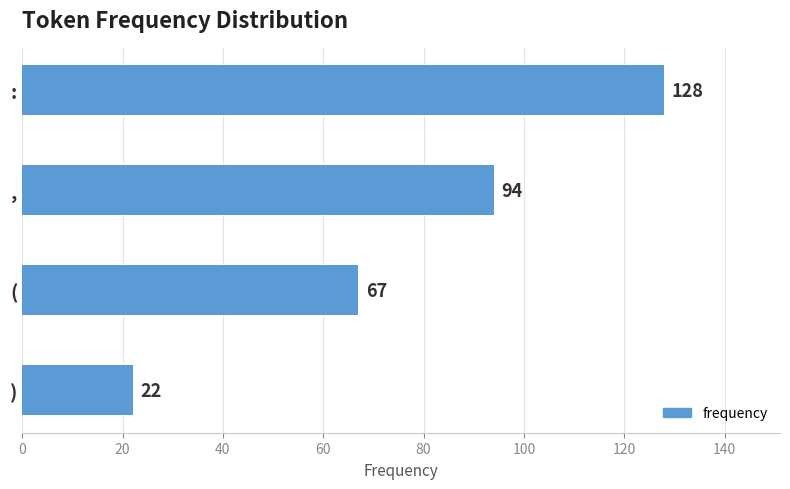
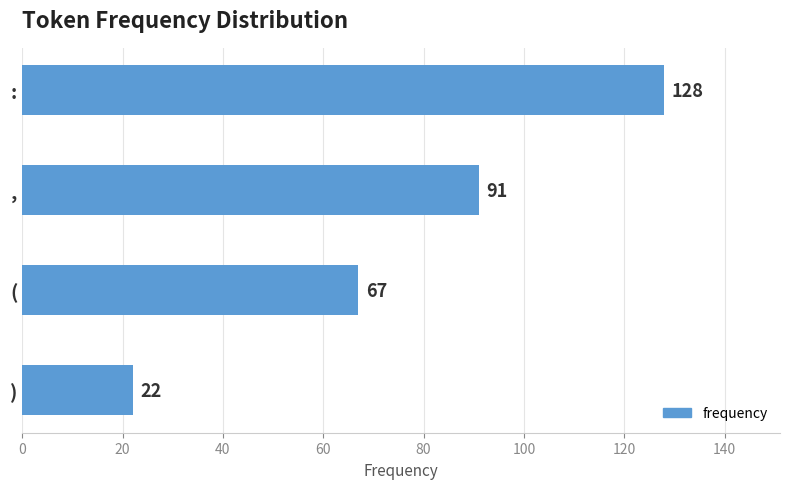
,: 94 -> 91
